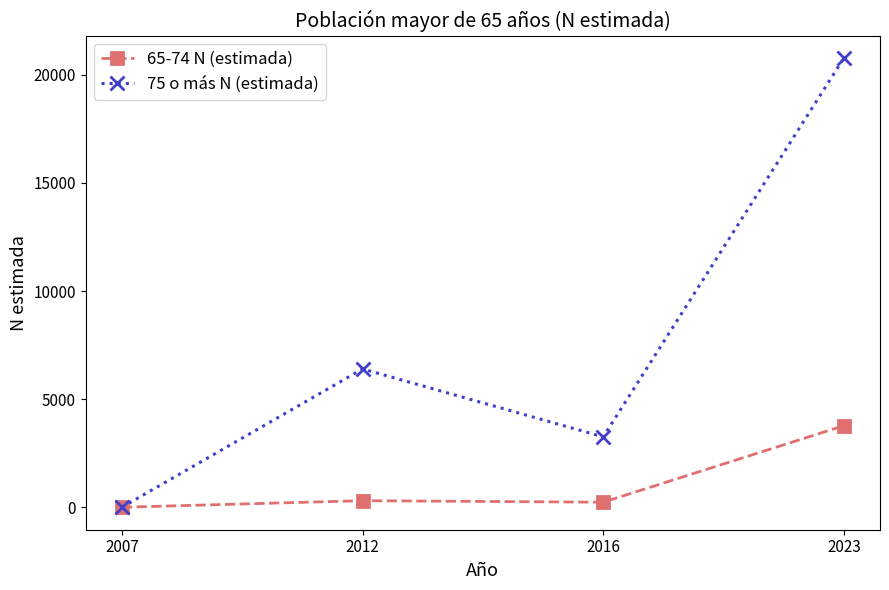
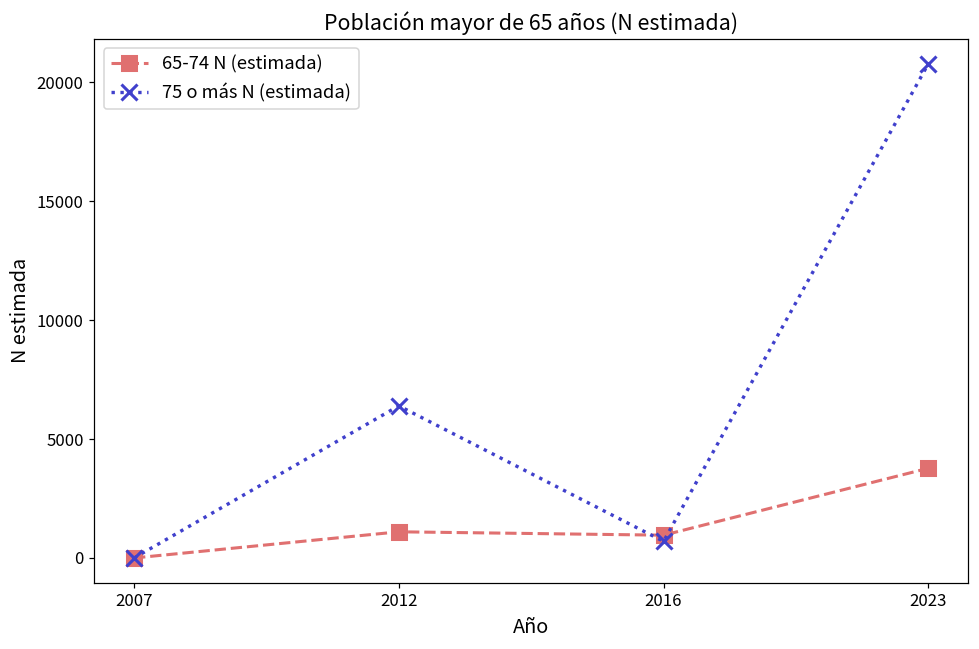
65-74 N (estimada), 2012: 300 -> 1100
65-74 N (estimada), 2016: 200 -> 1000
75 o más N (estimada), 2016: 3300 -> 700
